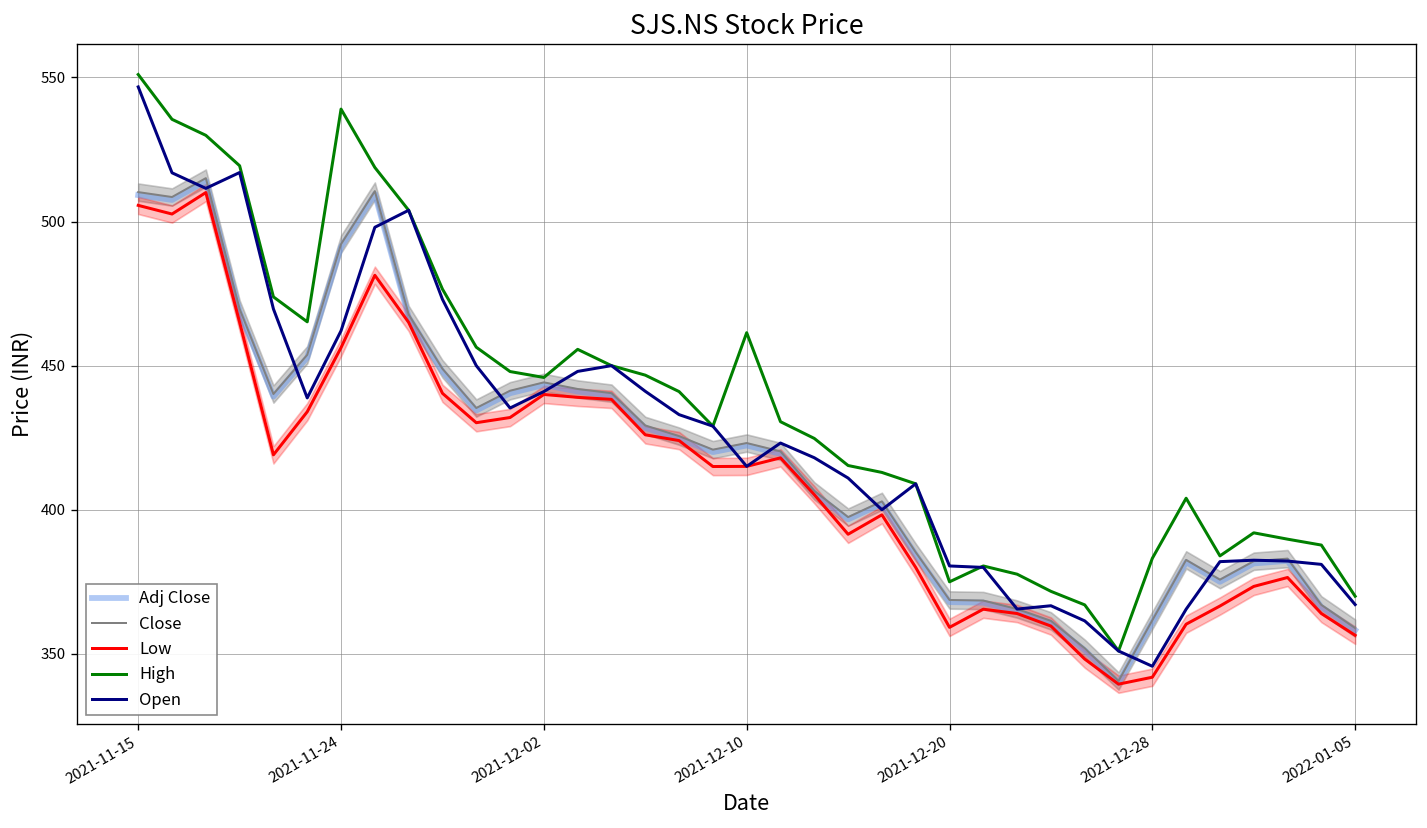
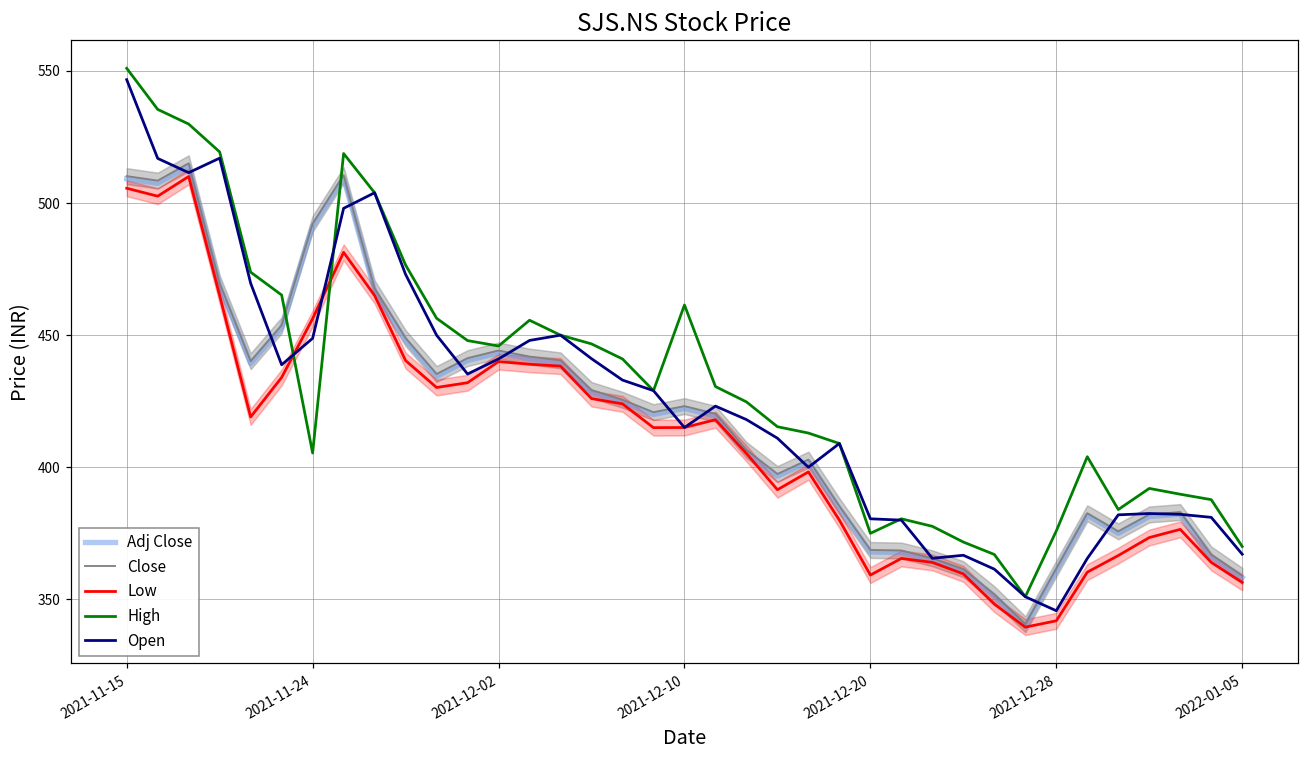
High, 2021-11-24: 539 -> 405
Open, 2021-11-24: 462 -> 449
High, 2021-12-28: 383 -> 376
